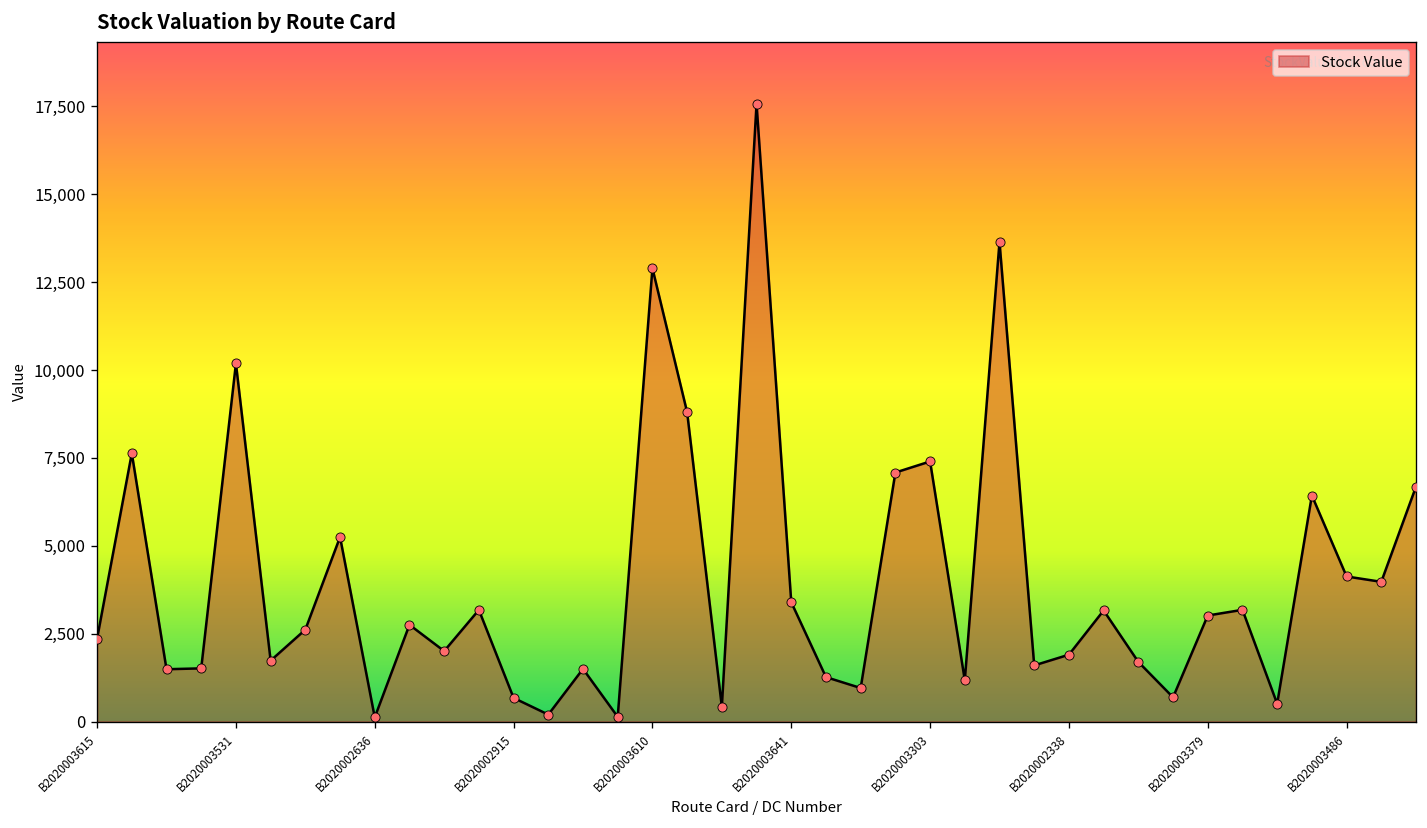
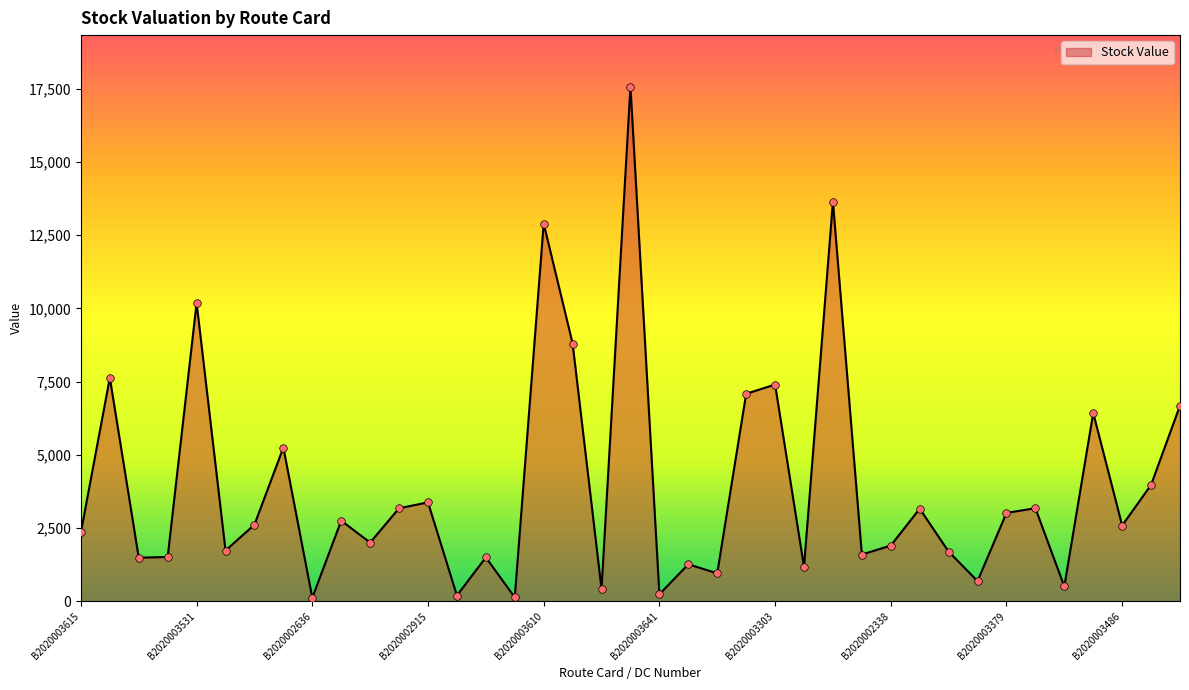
B2020002915: 700 -> 3,400
B2020003641: 3,400 -> 200
B2020003486: 4,100 -> 2,600
